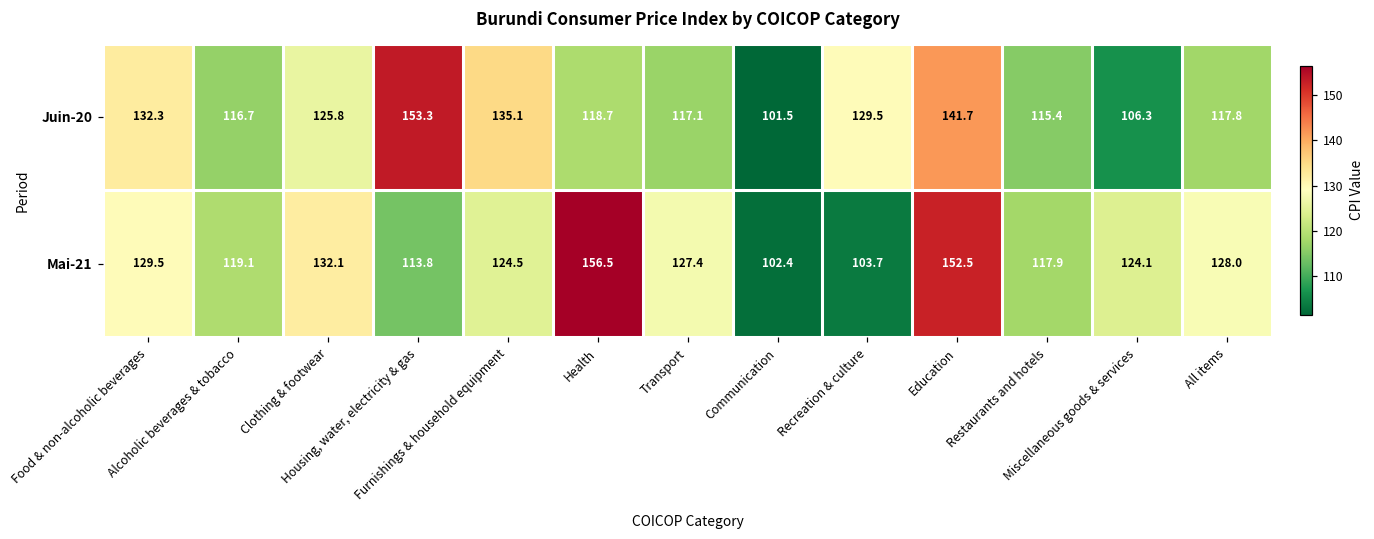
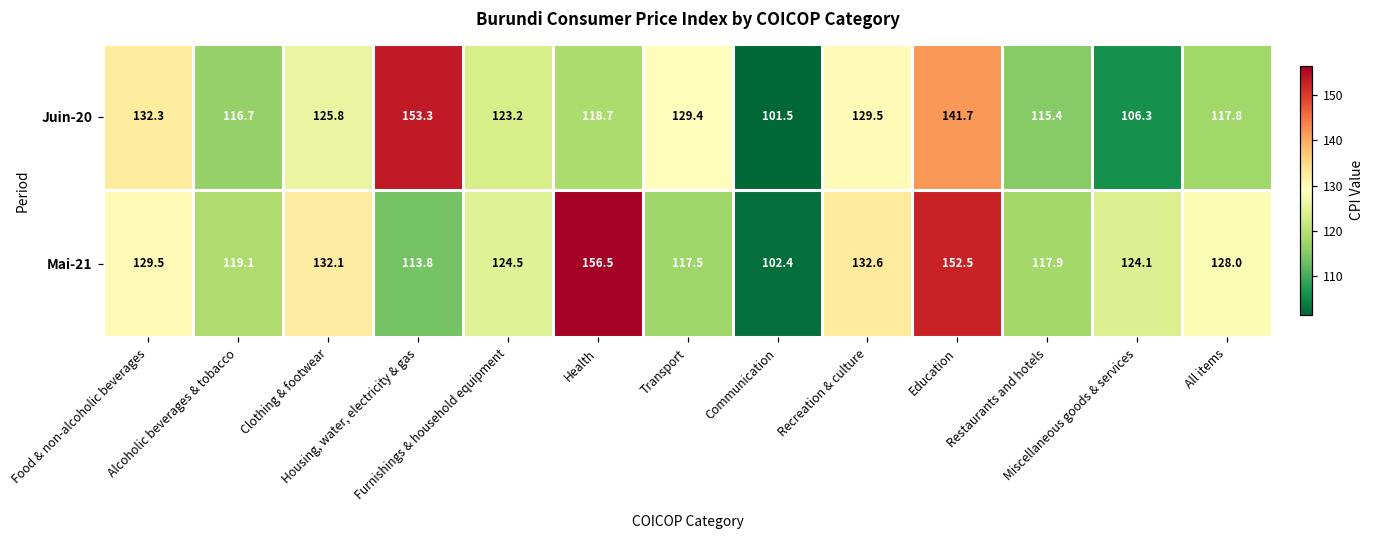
Juin-20, Furnishings & household equipment: 135.1 -> 123.2
Juin-20, Transport: 117.1 -> 129.4
Mai-21, Transport: 127.4 -> 117.5
Mai-21, Recreation & culture: 103.7 -> 132.6
